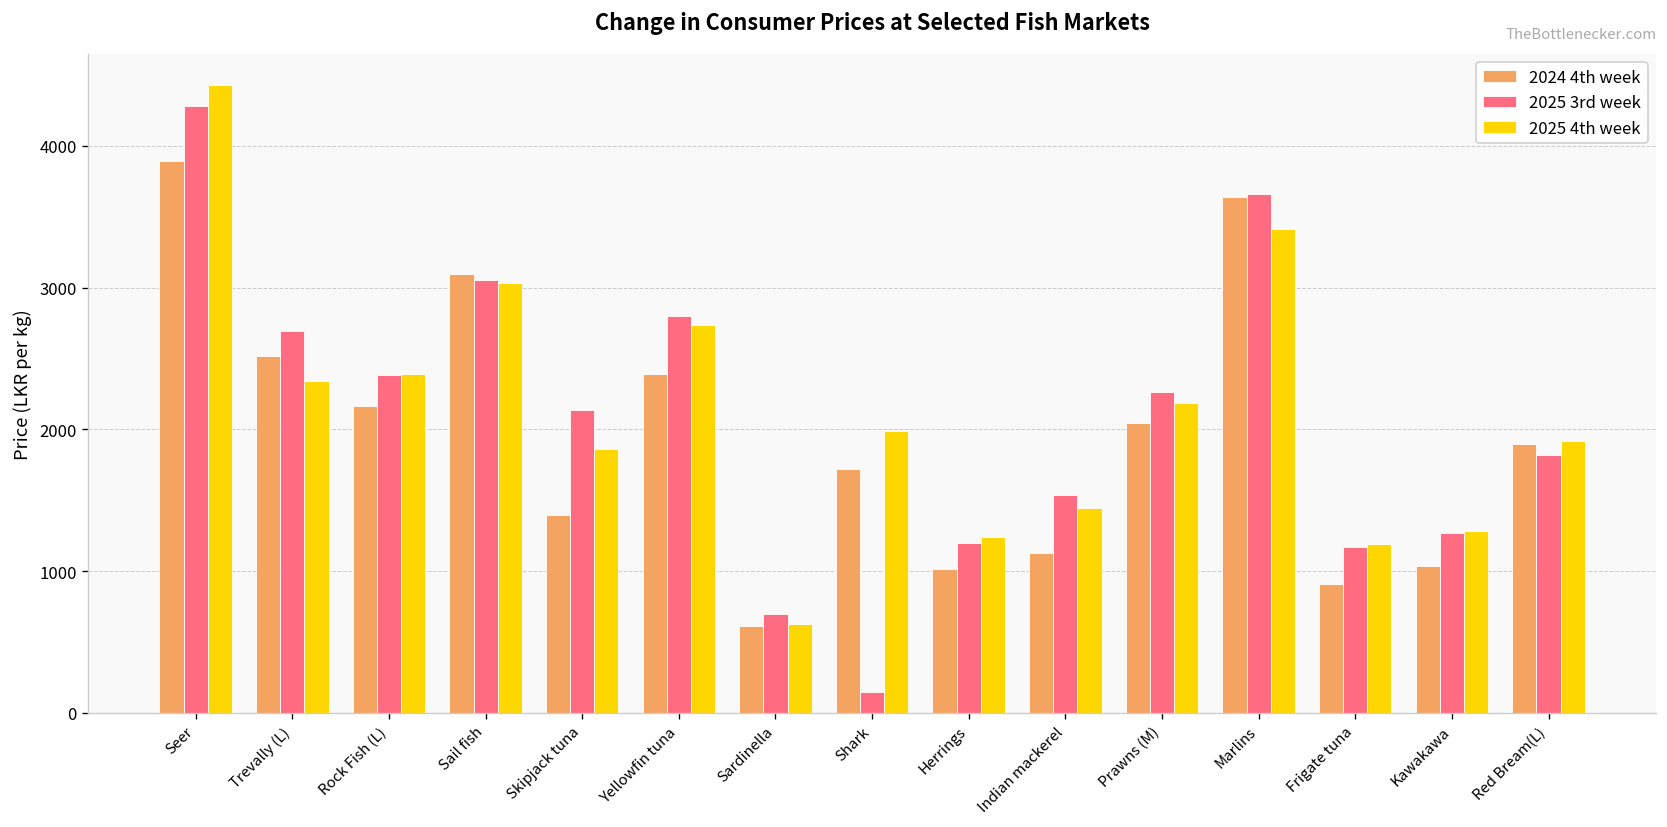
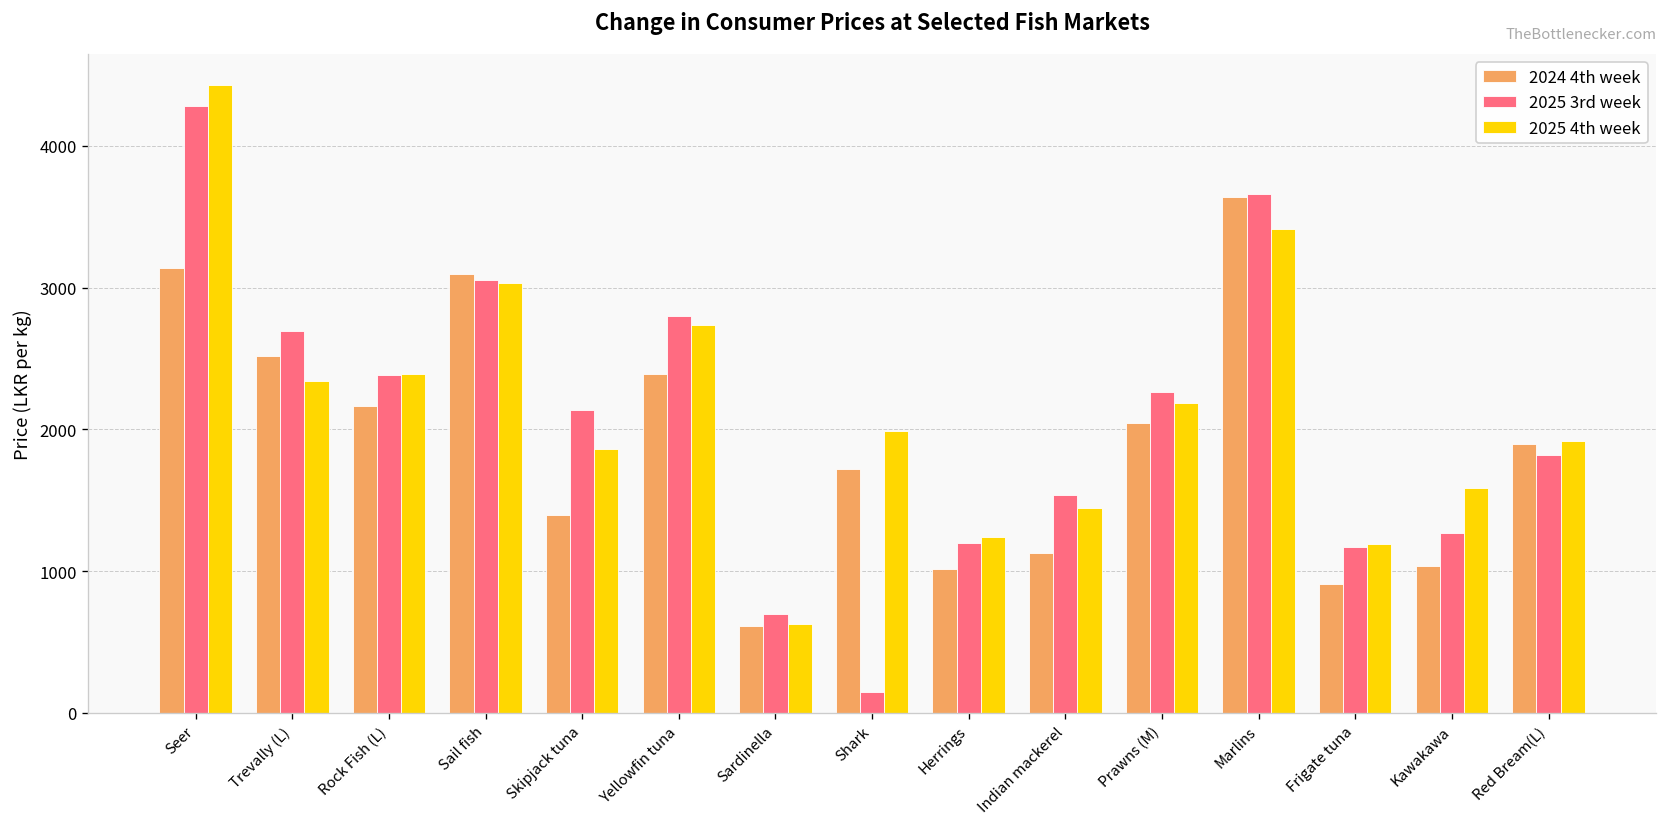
2024 4th week, Seer: 3900 -> 3140
2025 4th week, Kawakawa: 1280 -> 1590
